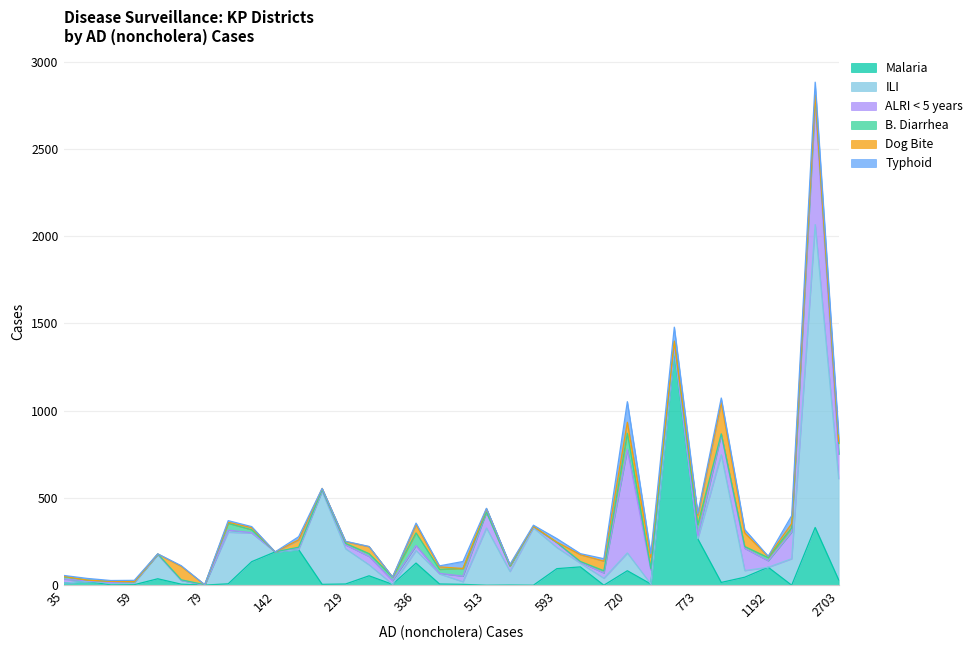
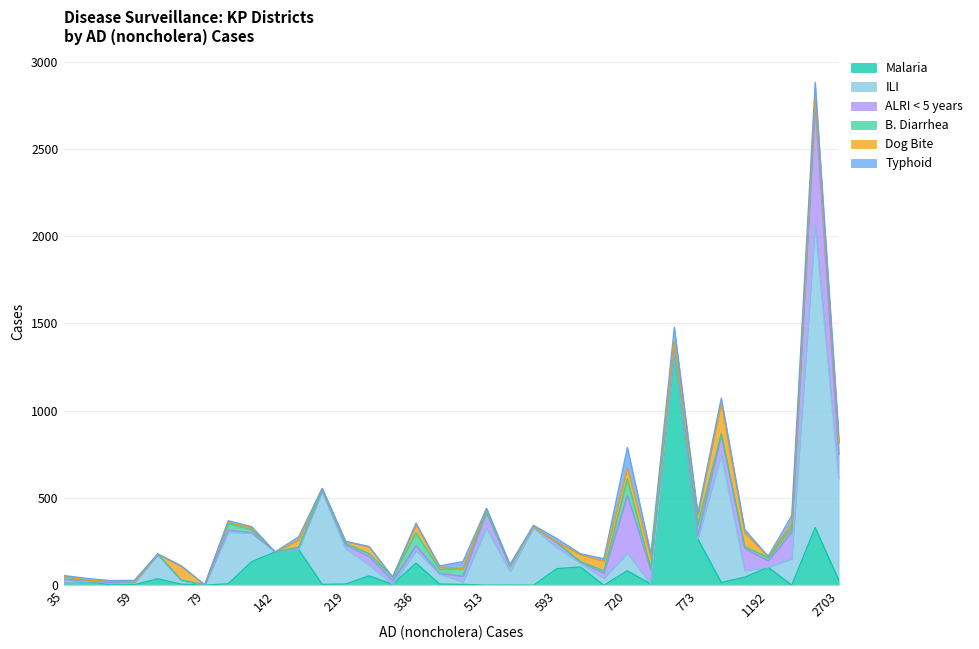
ALRI < 5 years, 720: 590 -> 330
